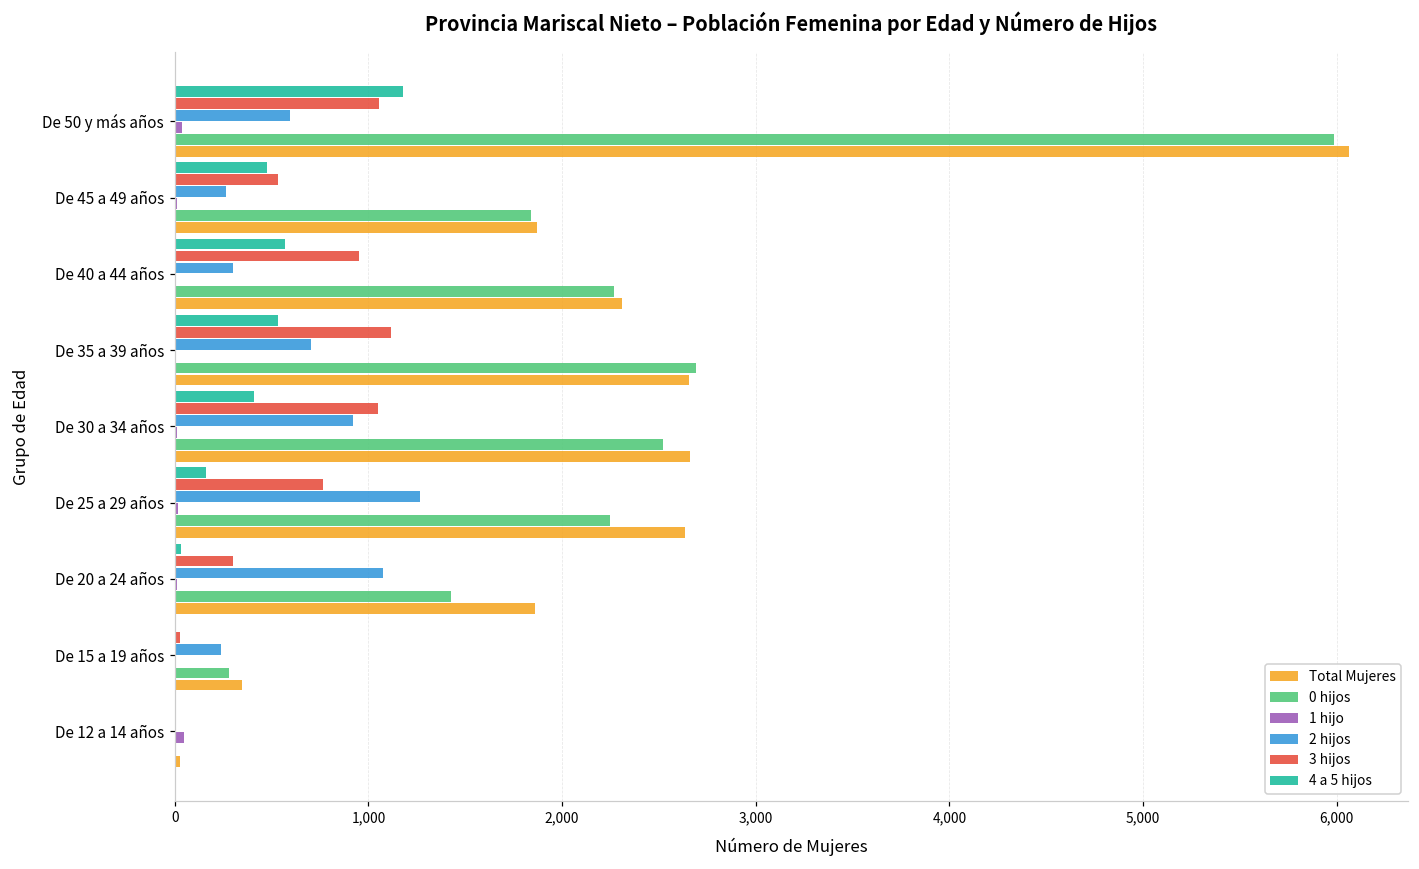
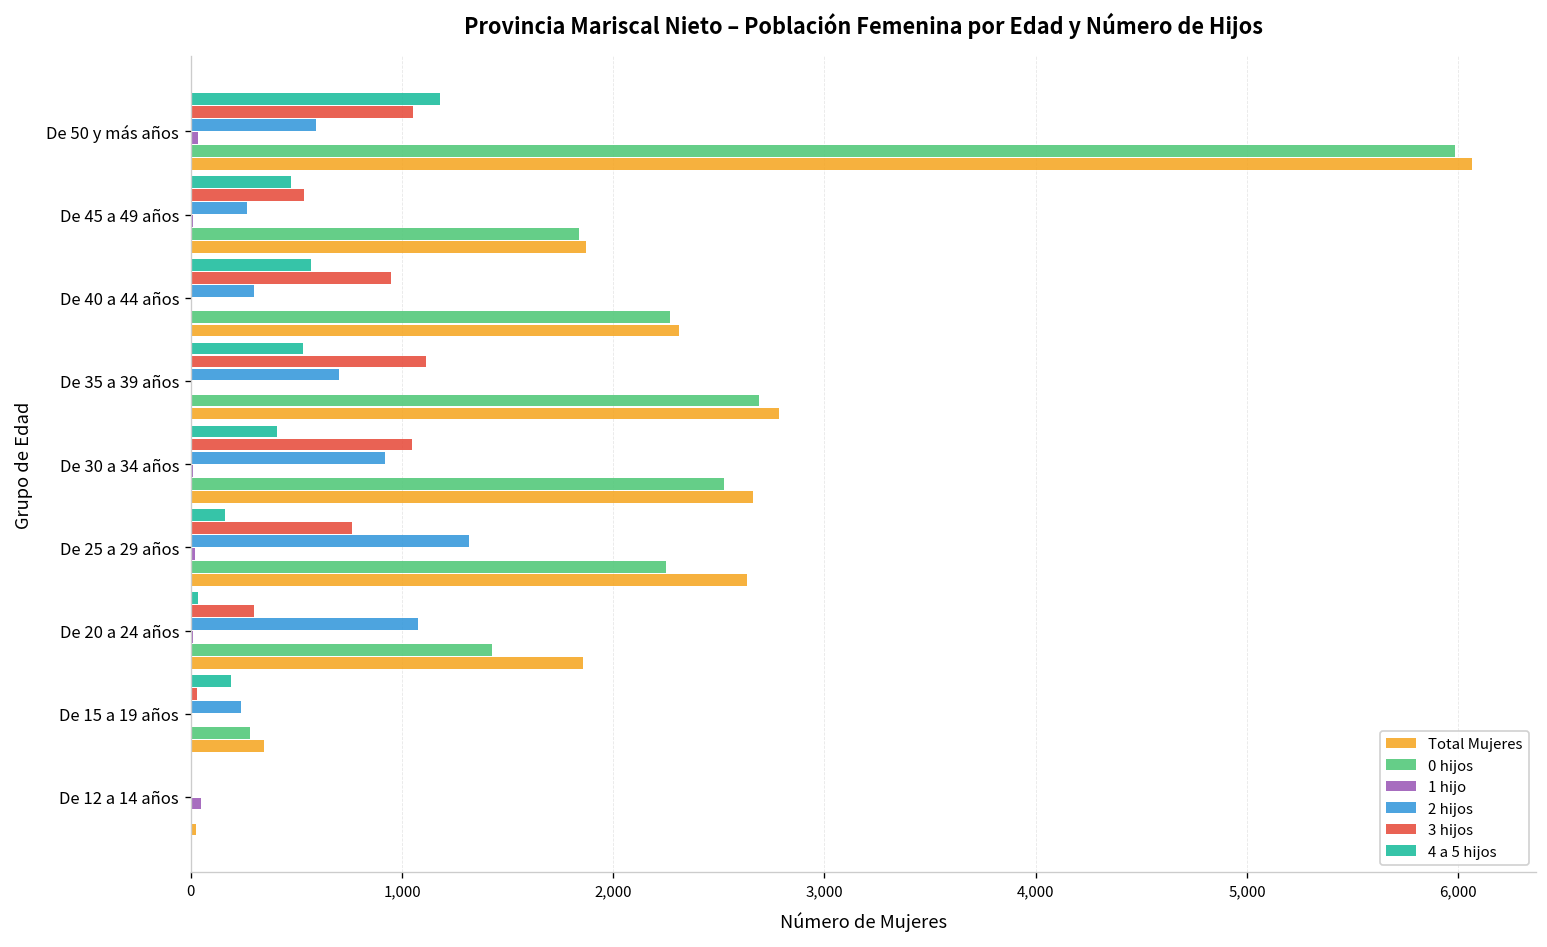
Total Mujeres, De 35 a 39 años: 2,660 -> 2,790
2 hijos, De 25 a 29 años: 1,270 -> 1,320
4 a 5 hijos, De 15 a 19 años: 10 -> 190
